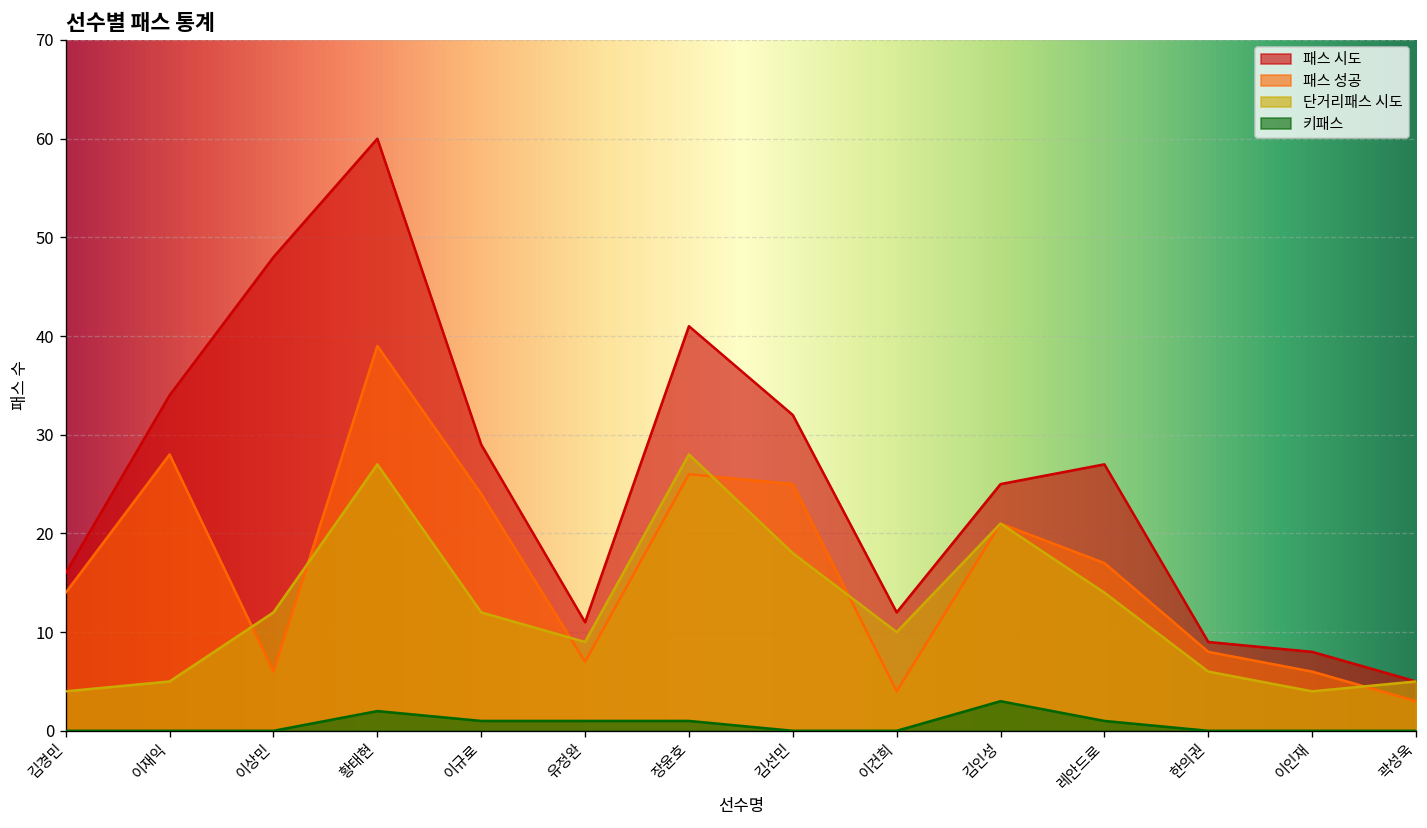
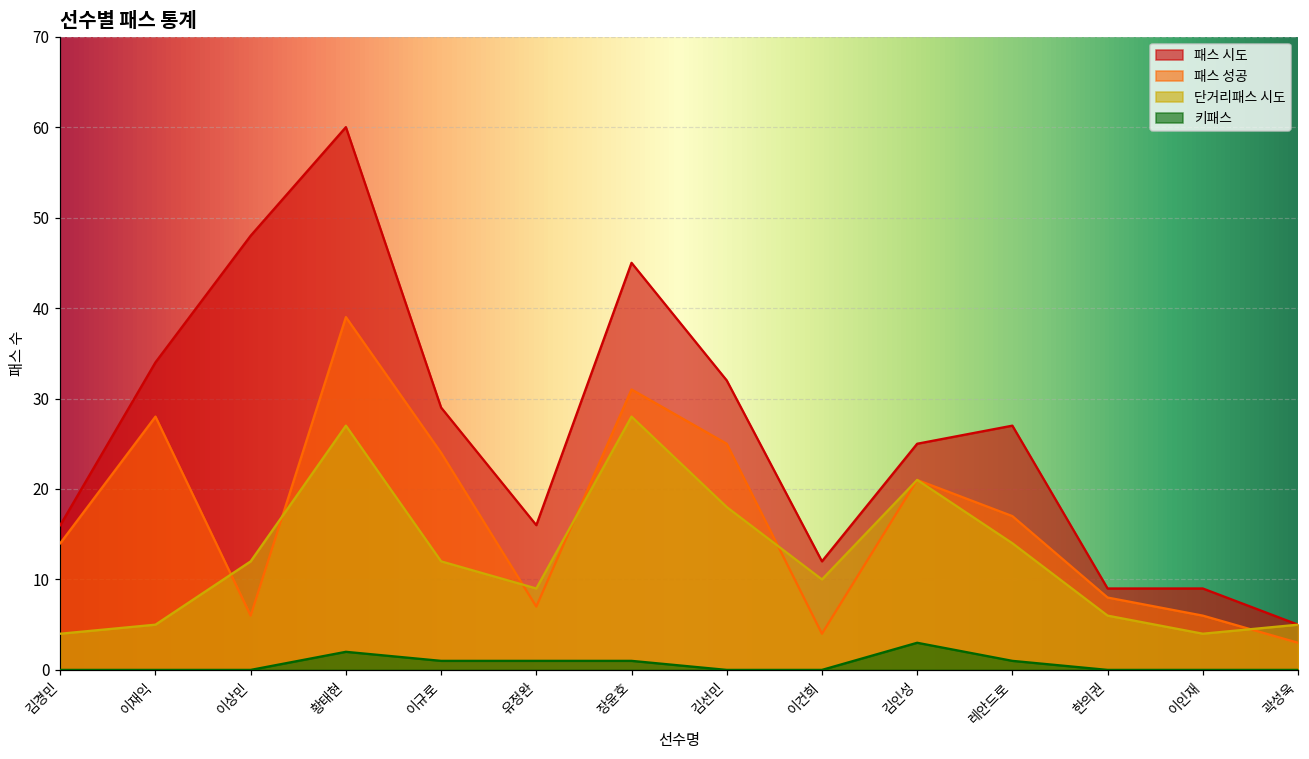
패스 시도, 유정완: 11 -> 16
패스 시도, 장윤호: 41 -> 45
패스 성공, 장윤호: 26 -> 31
패스 시도, 이인재: 8 -> 9
